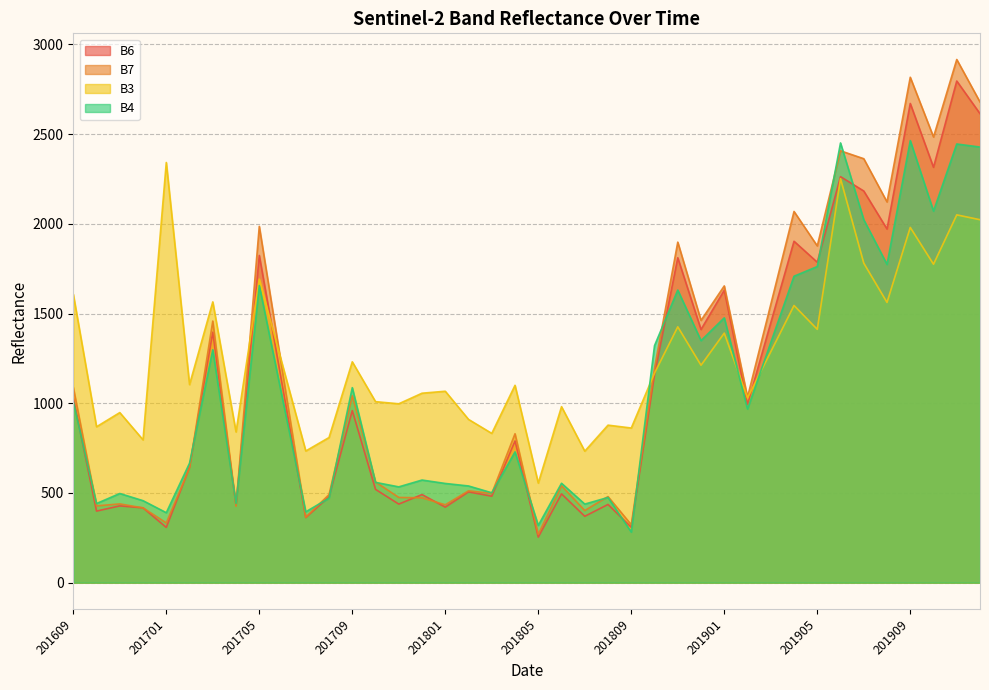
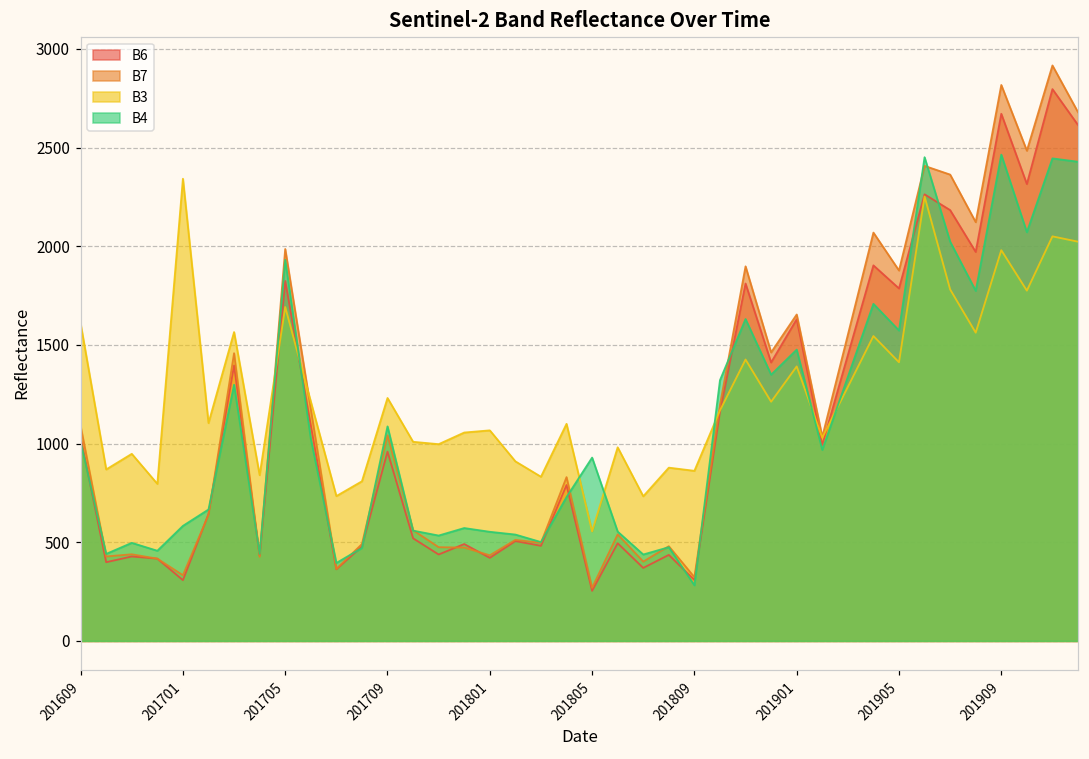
B4, 201701: 390 -> 580
B4, 201705: 1660 -> 1930
B4, 201805: 320 -> 930
B4, 201905: 1760 -> 1570
